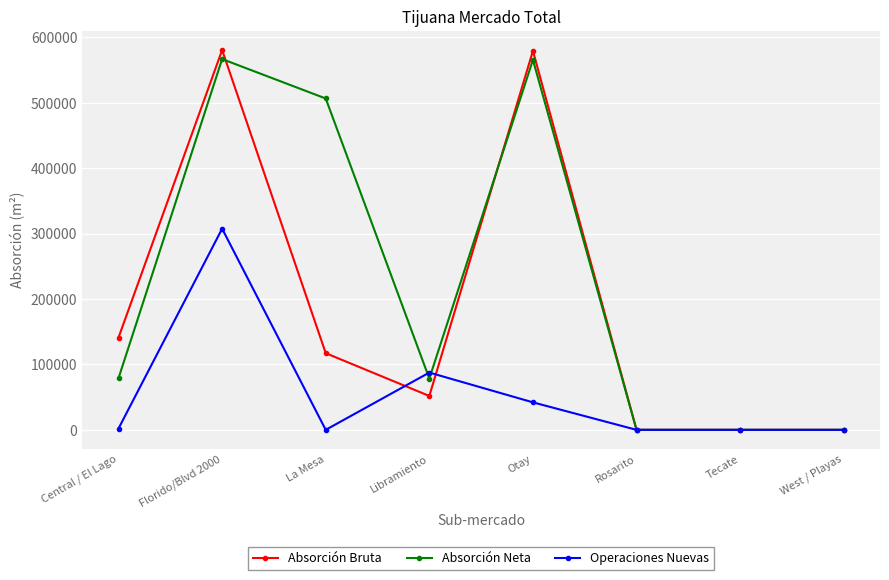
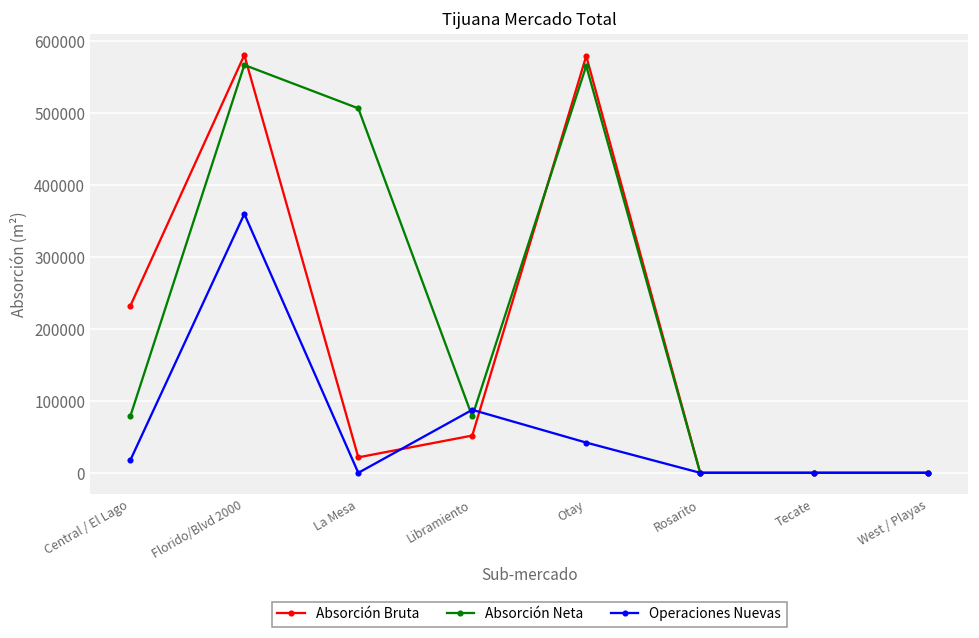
Absorción Bruta, Central / El Lago: 140000 -> 230000
Operaciones Nuevas, Central / El Lago: 0 -> 20000
Operaciones Nuevas, Florido/Blvd 2000: 310000 -> 360000
Absorción Bruta, La Mesa: 120000 -> 20000
